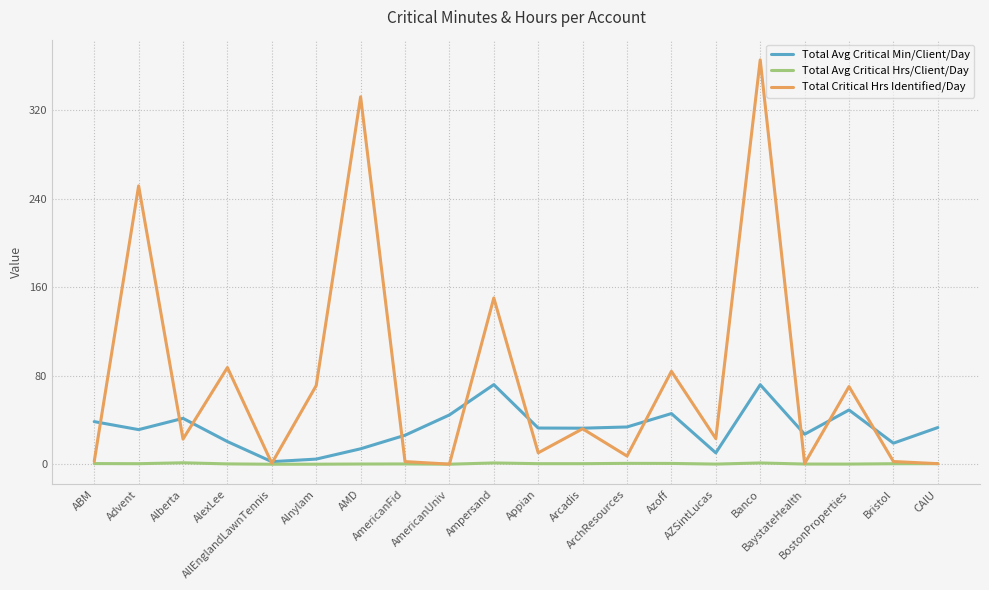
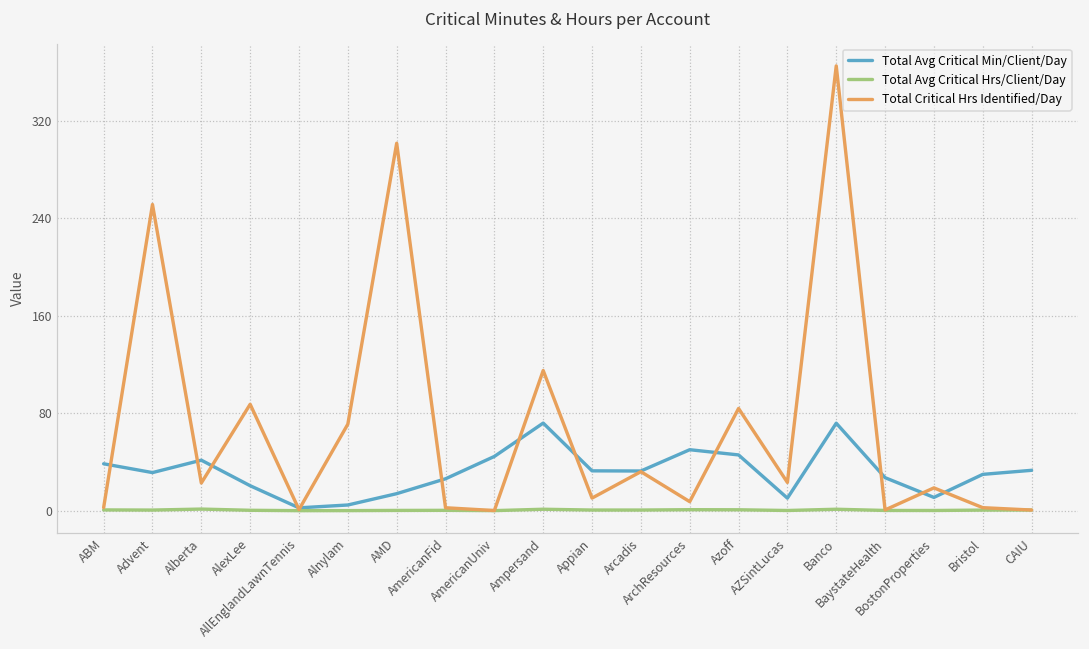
Total Critical Hrs Identified/Day, AMD: 332 -> 302
Total Critical Hrs Identified/Day, Ampersand: 150 -> 115
Total Avg Critical Min/Client/Day, ArchResources: 34 -> 50
Total Avg Critical Min/Client/Day, BostonProperties: 49 -> 11
Total Critical Hrs Identified/Day, BostonProperties: 70 -> 19
Total Avg Critical Min/Client/Day, Bristol: 19 -> 30
